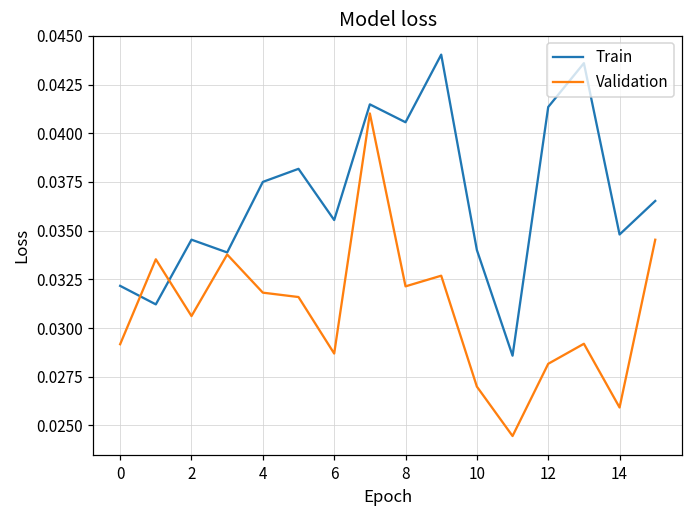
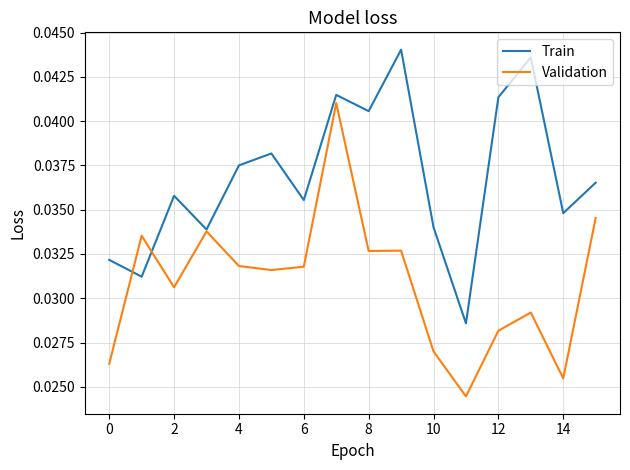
Validation, 0: 0.0292 -> 0.0263
Train, 2: 0.0345 -> 0.0358
Validation, 6: 0.0287 -> 0.0318
Validation, 8: 0.0321 -> 0.0327
Validation, 14: 0.0259 -> 0.0255
